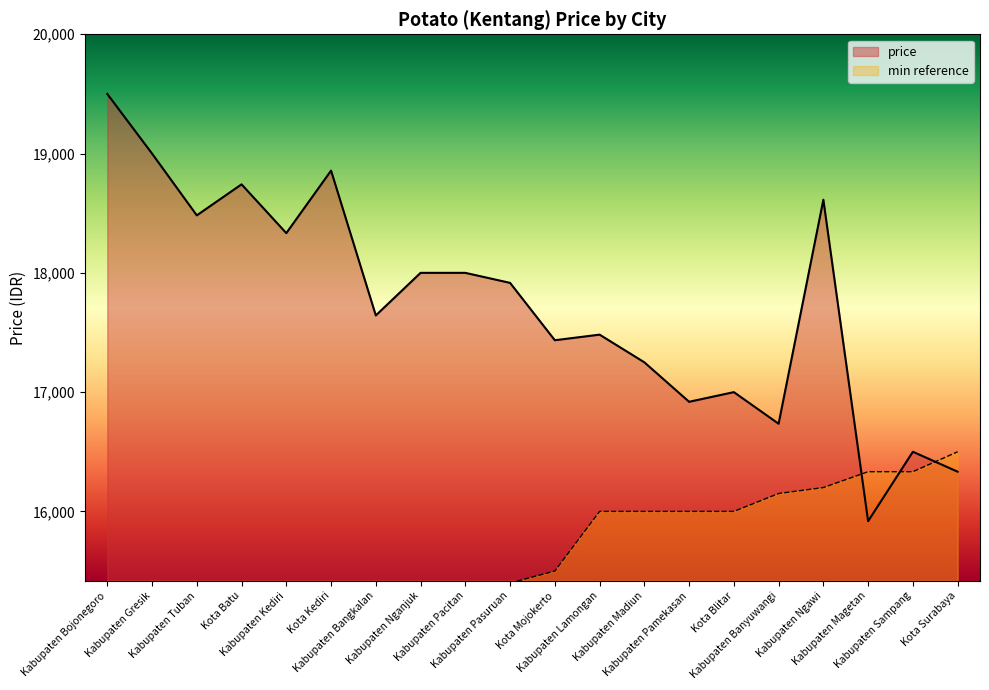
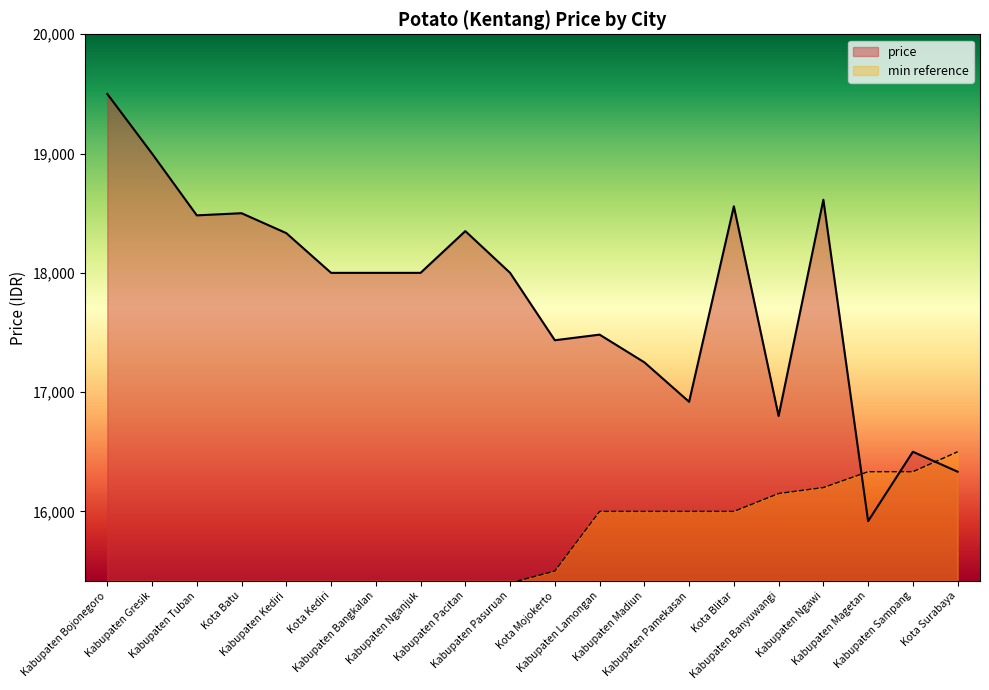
price, Kota Batu: 18,740 -> 18,500
price, Kota Kediri: 18,860 -> 18,000
price, Kabupaten Bangkalan: 17,640 -> 18,000
price, Kabupaten Pacitan: 18,000 -> 18,350
price, Kabupaten Pasuruan: 17,920 -> 18,000
price, Kota Blitar: 17,000 -> 18,560
price, Kabupaten Banyuwangi: 16,740 -> 16,800
